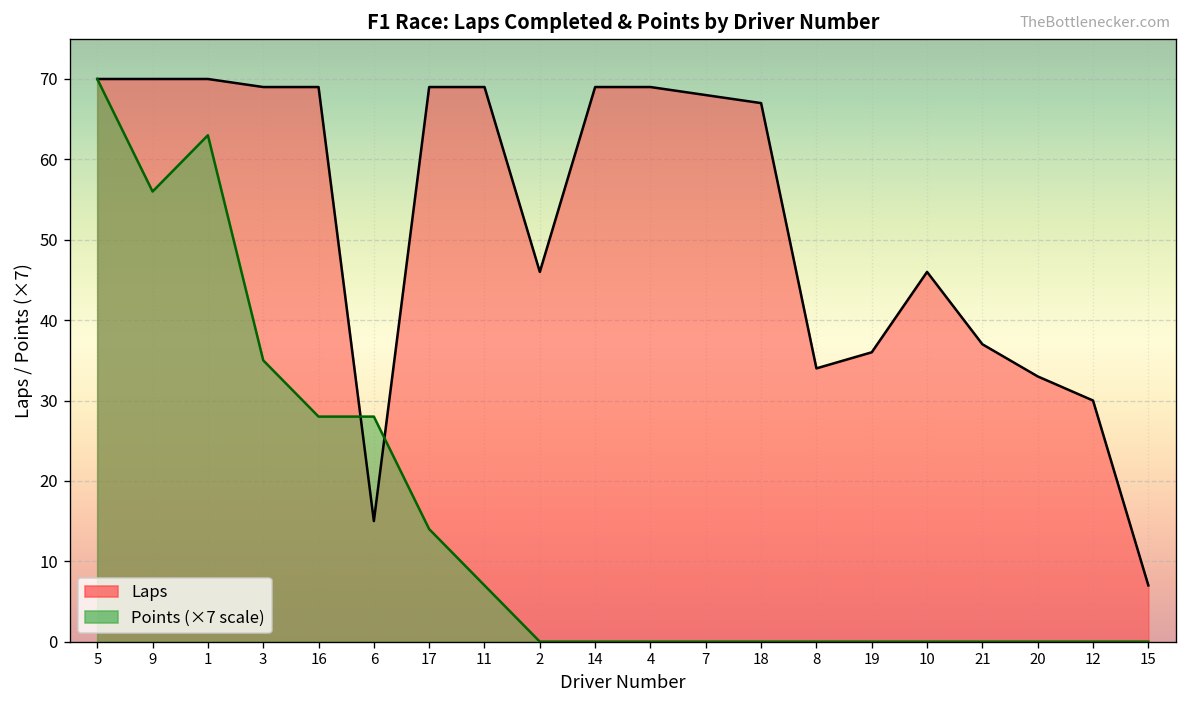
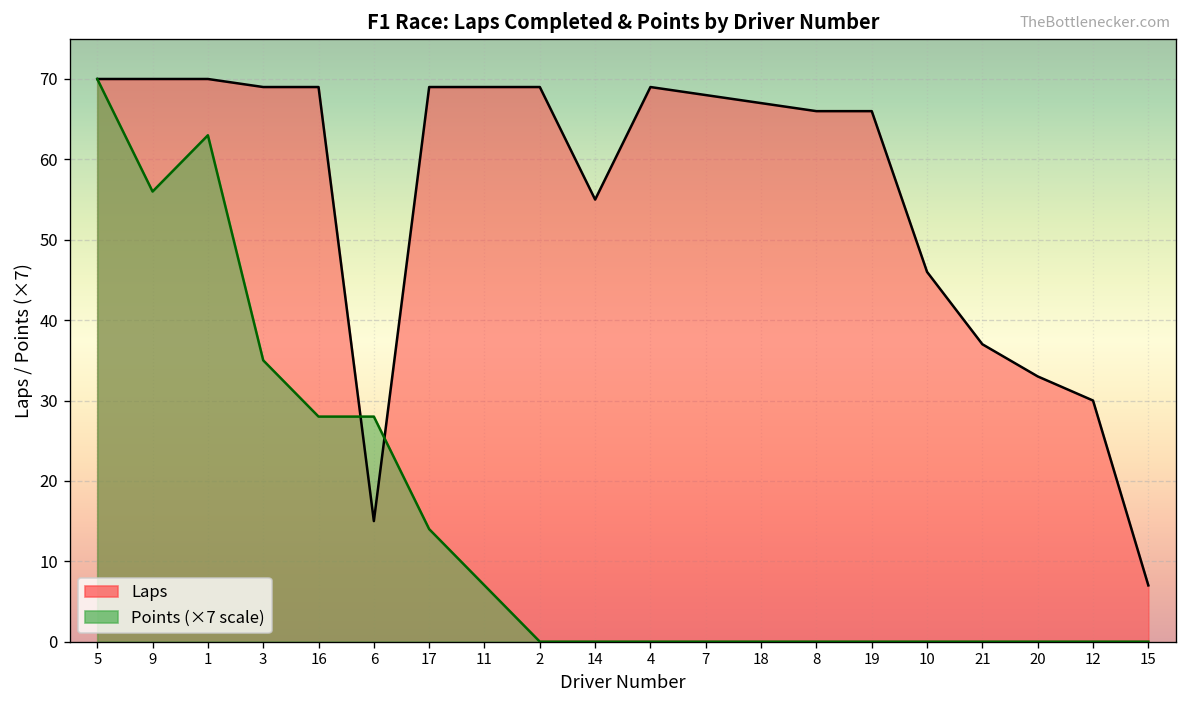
Laps, 2: 46 -> 69
Laps, 14: 69 -> 55
Laps, 8: 34 -> 66
Laps, 19: 36 -> 66
